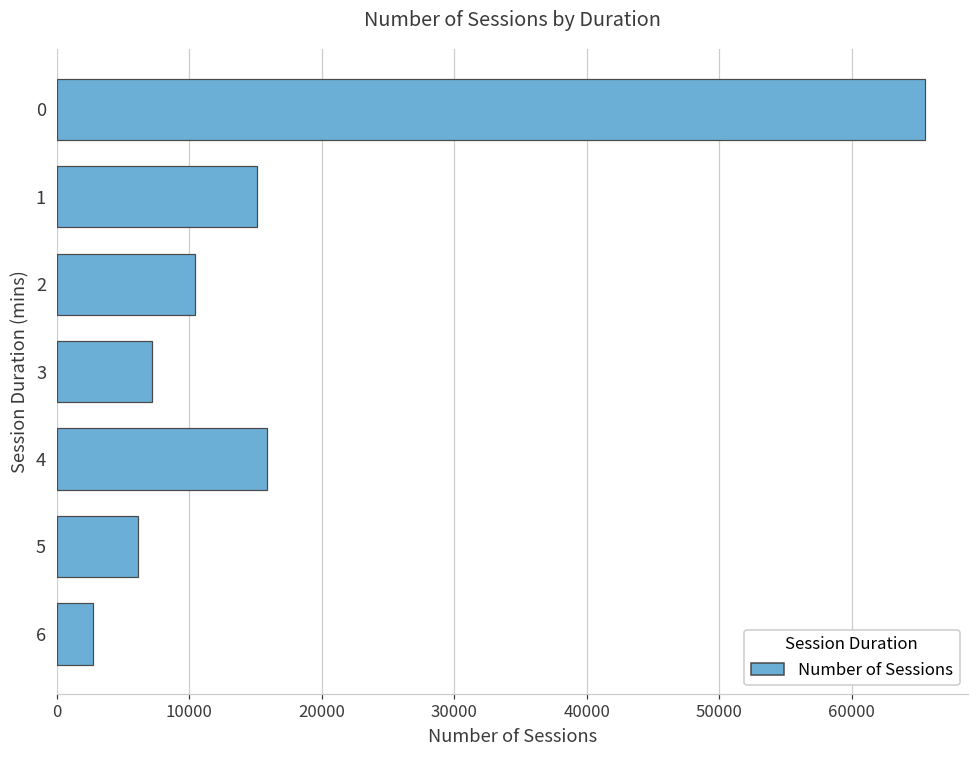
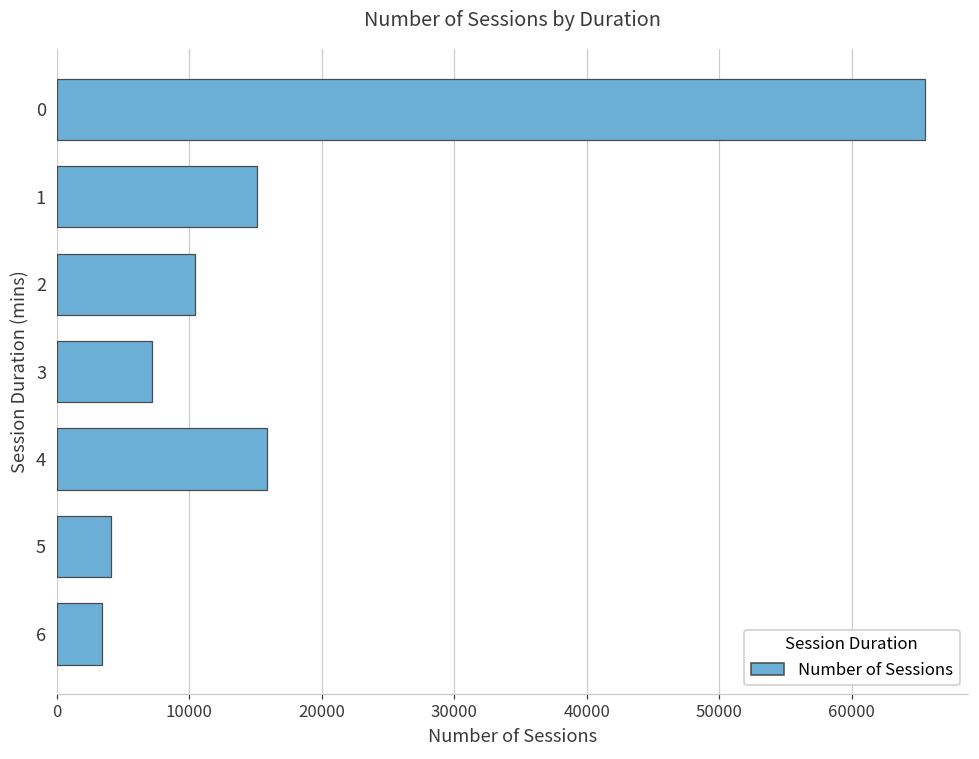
5: 6100 -> 4100
6: 2800 -> 3400
